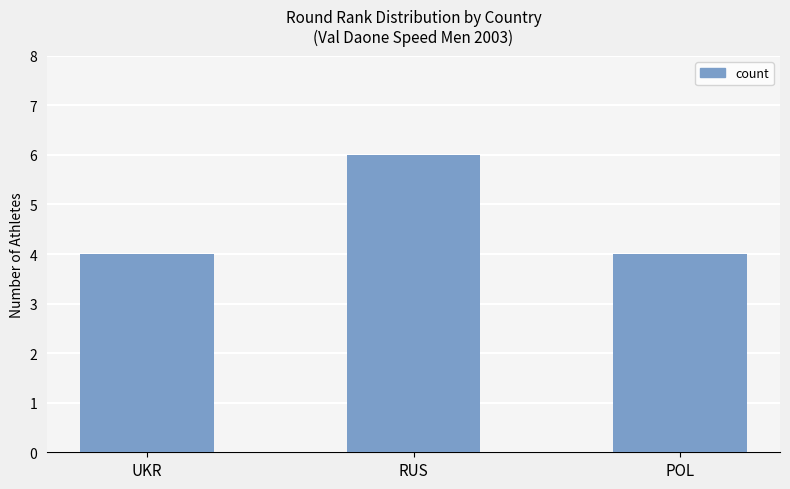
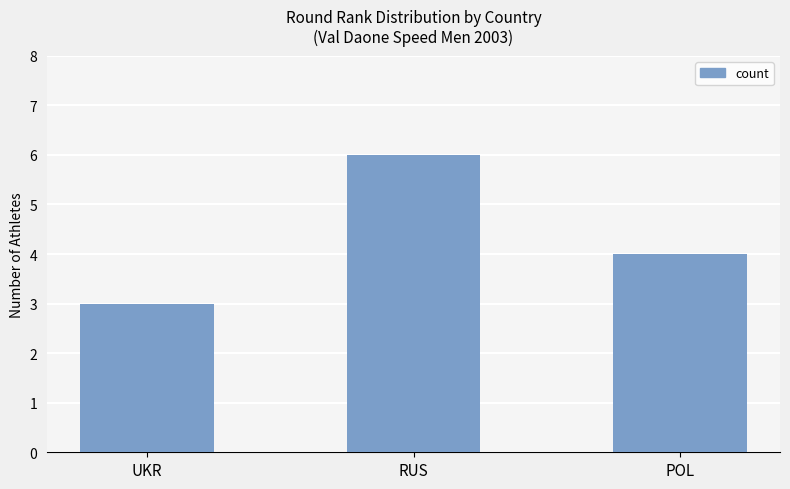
UKR: 4 -> 3
